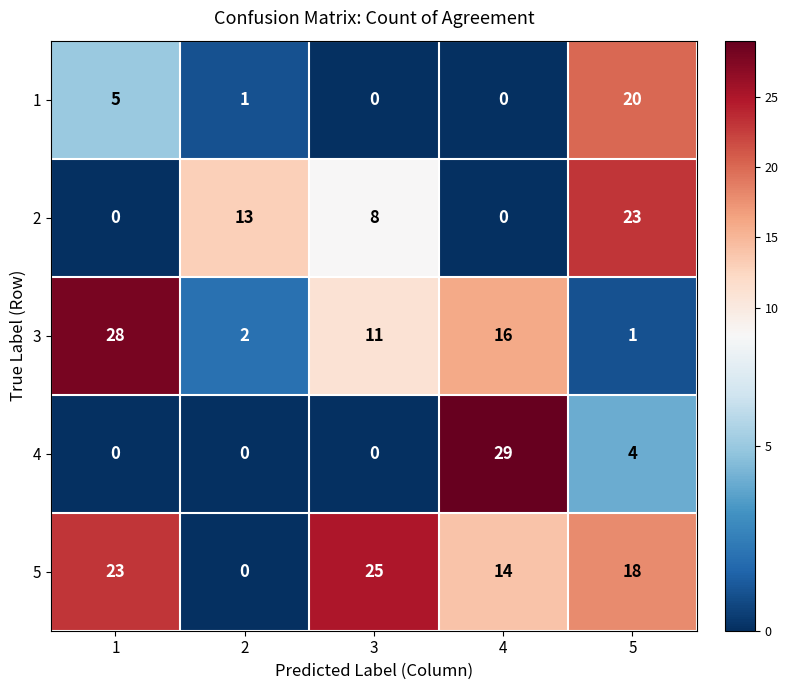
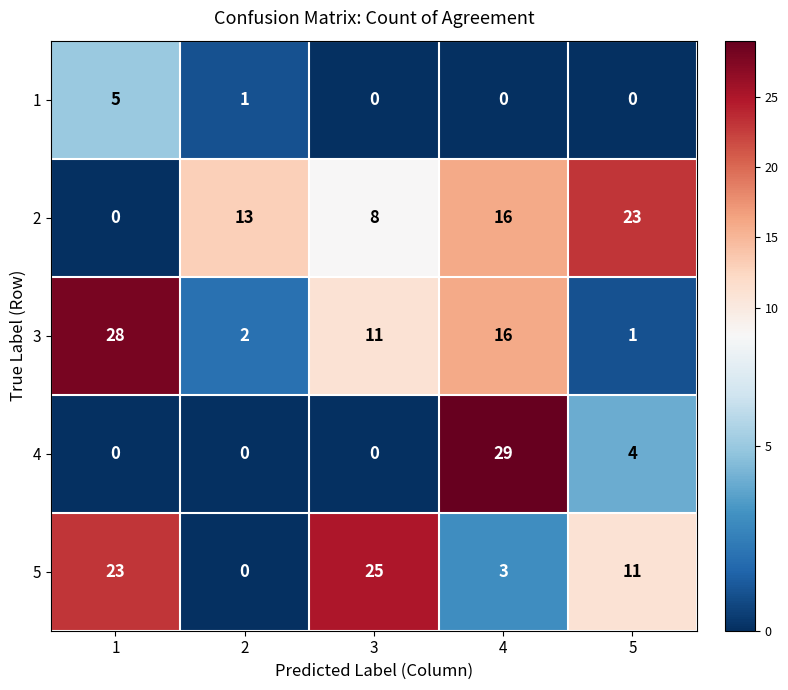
1, 5: 20 -> 0
2, 4: 0 -> 16
5, 4: 14 -> 3
5, 5: 18 -> 11
